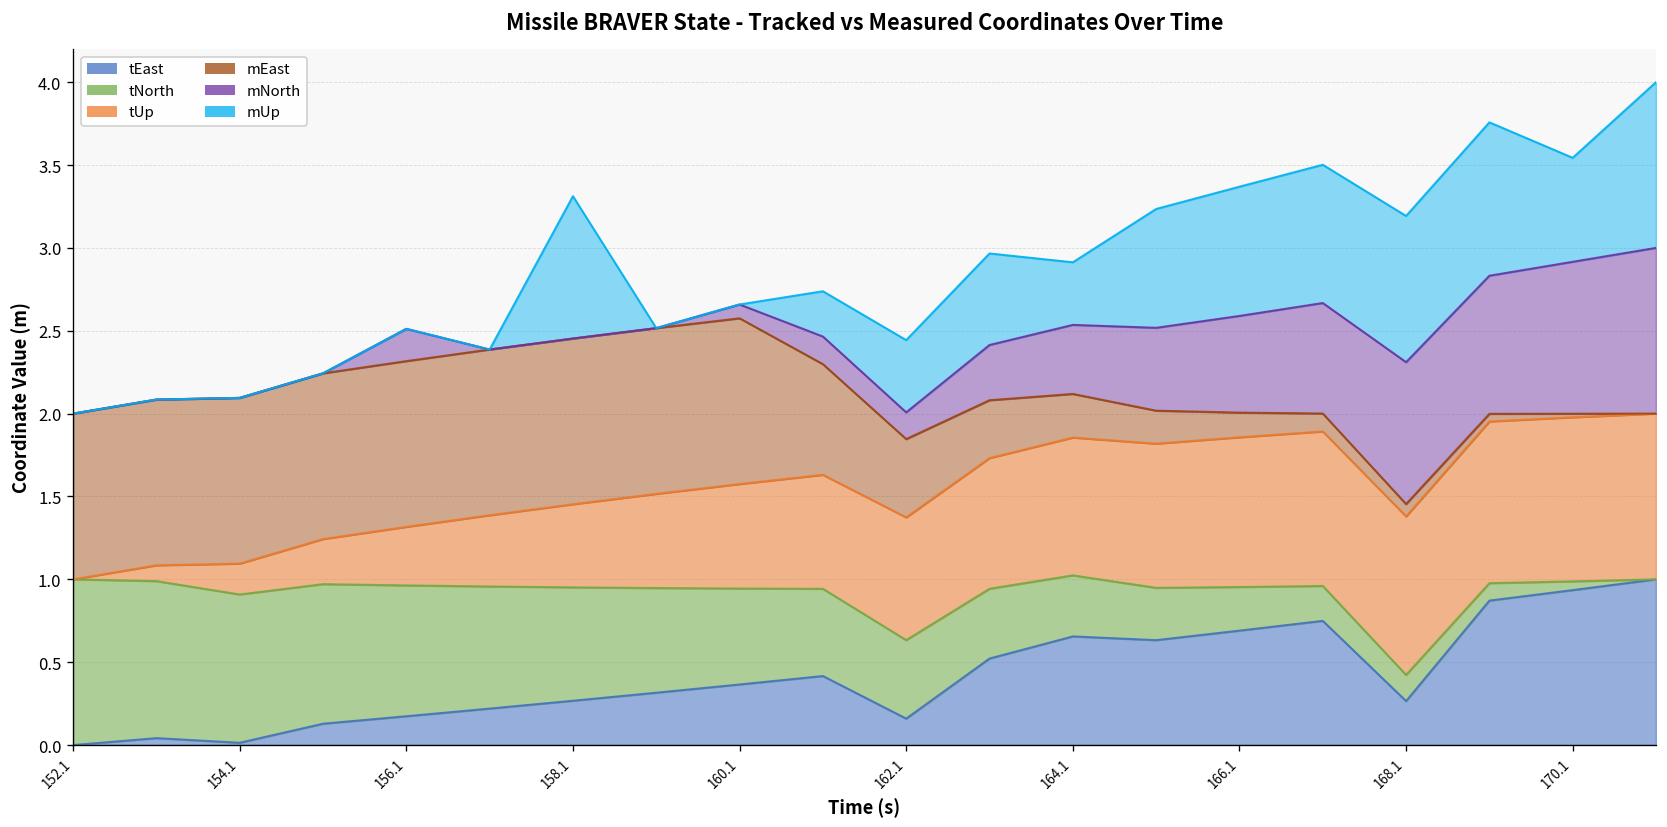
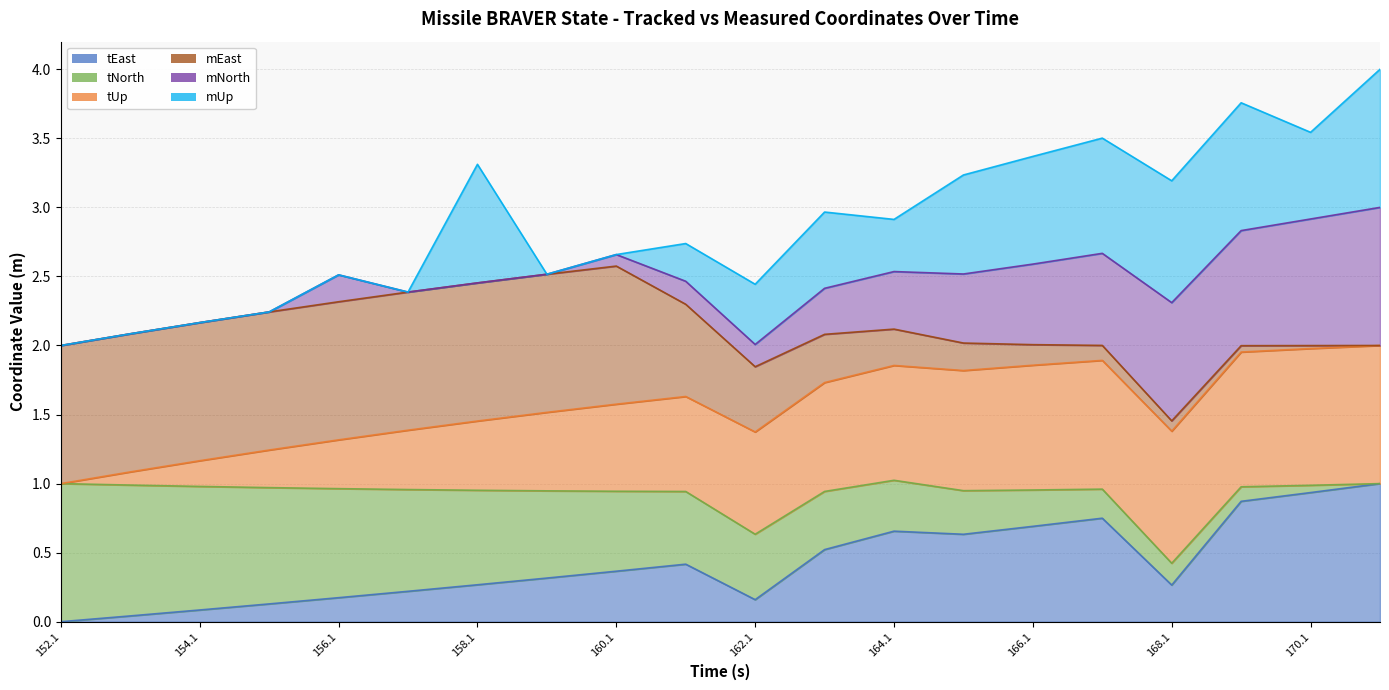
tEast, 154.1: 0.01 -> 0.08
